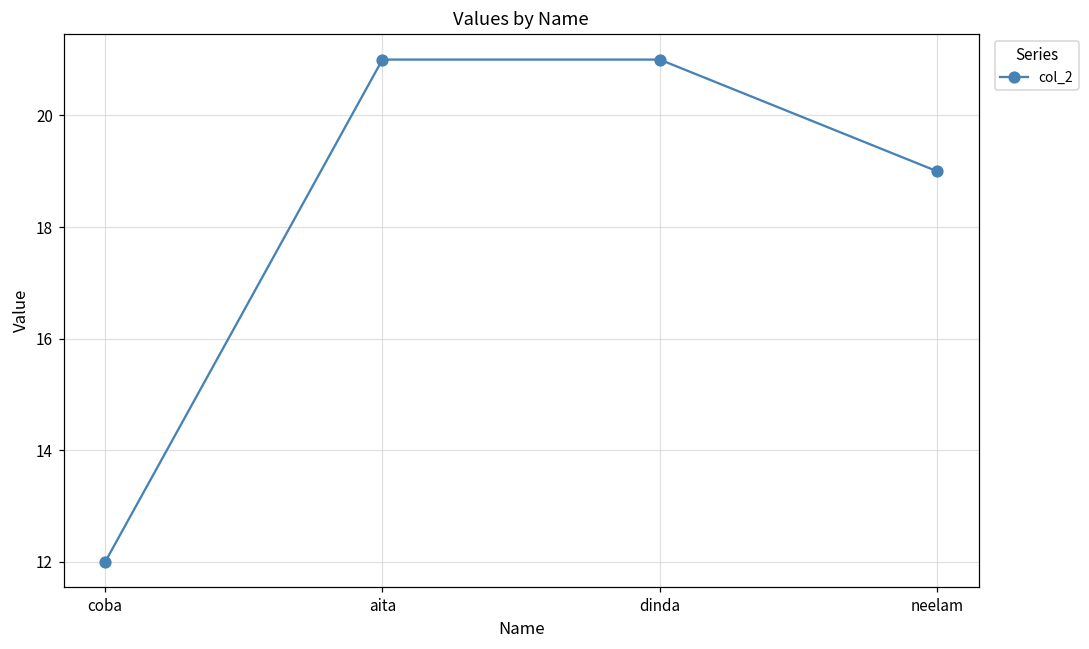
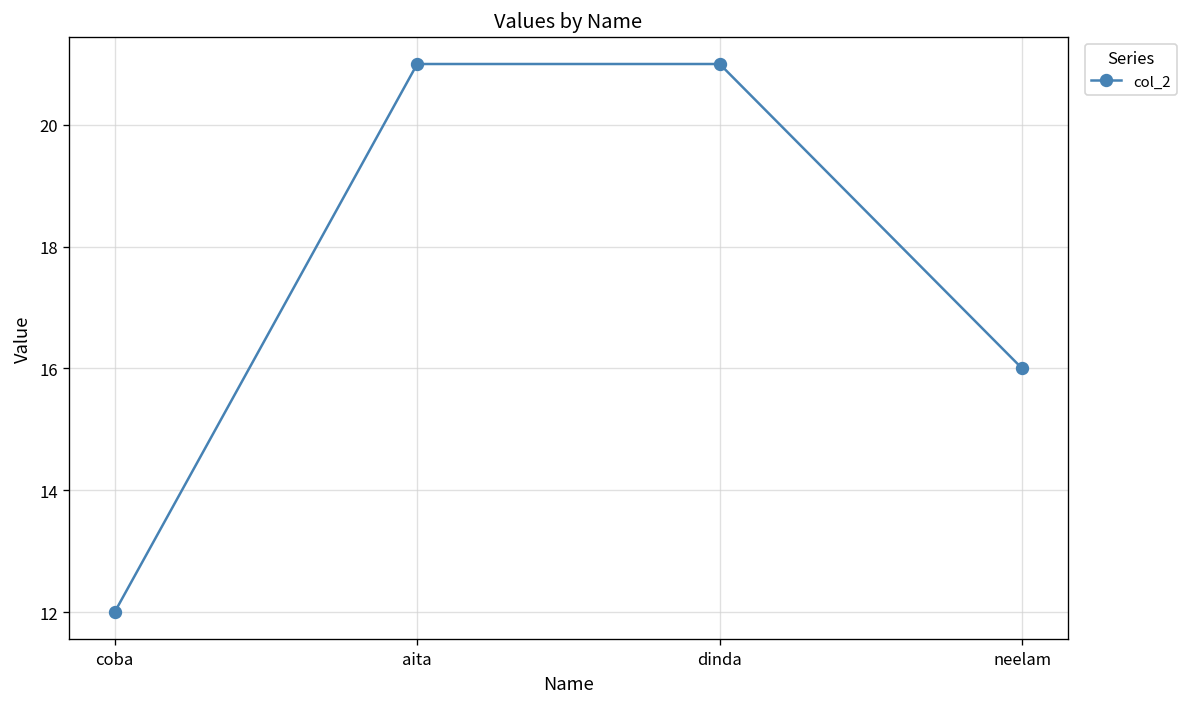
neelam: 19 -> 16
